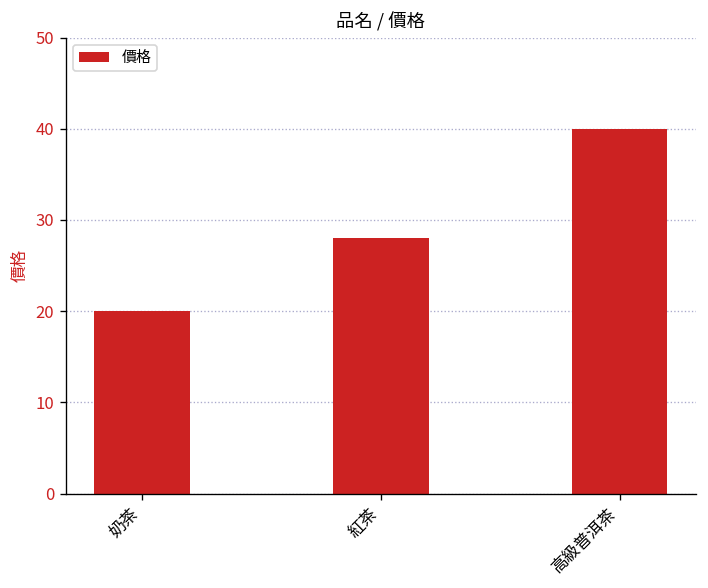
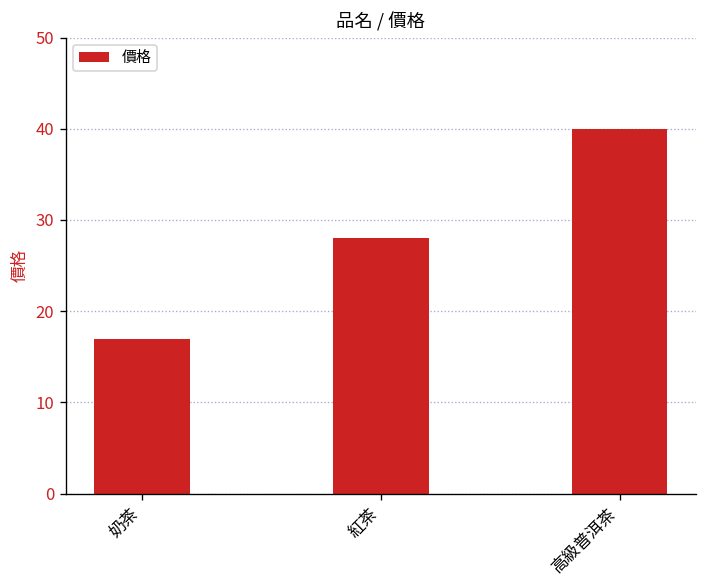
奶茶: 20 -> 17
